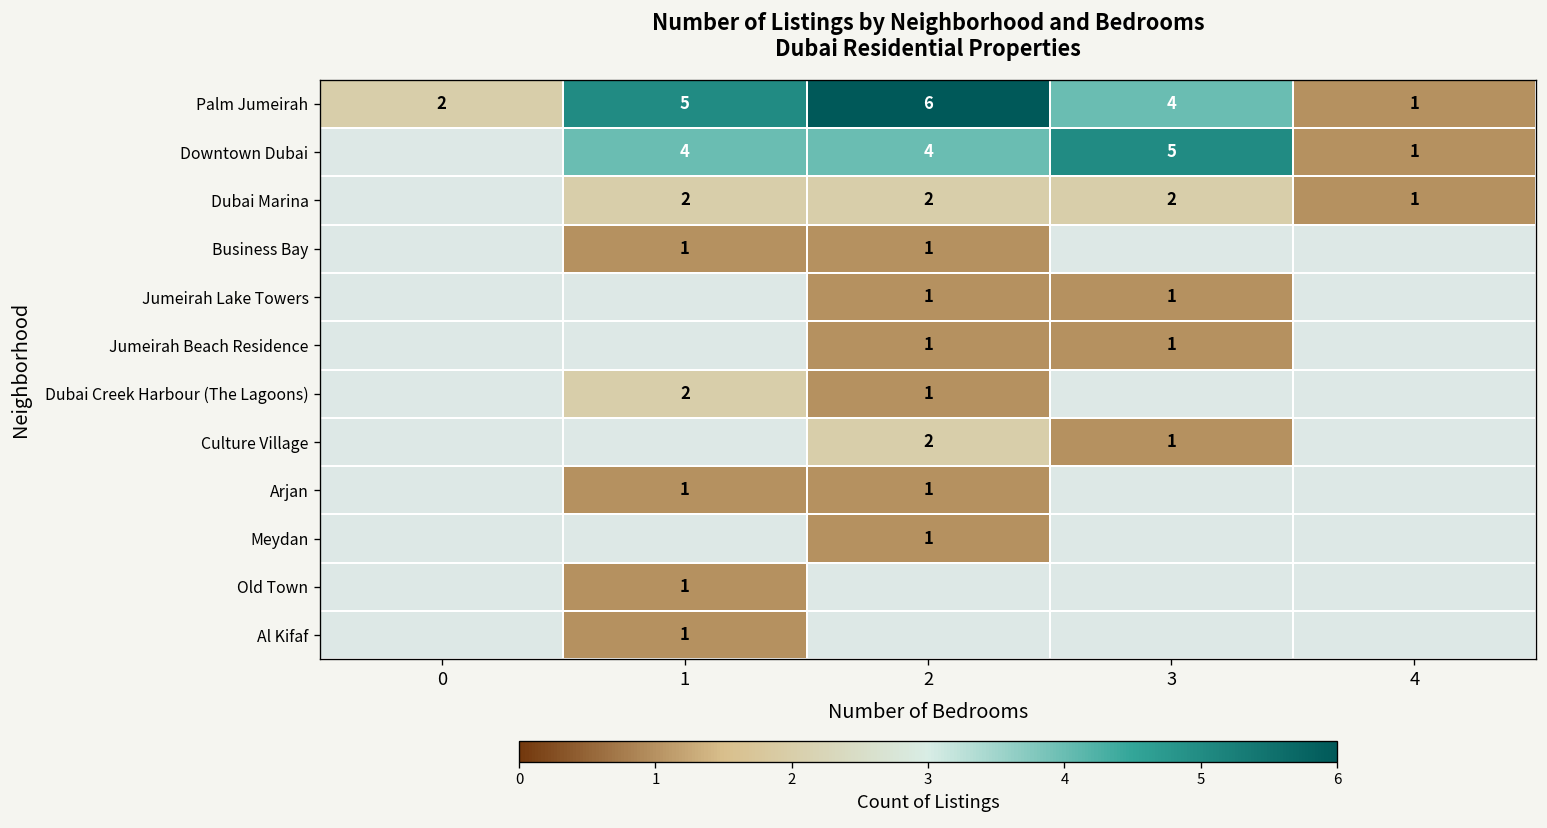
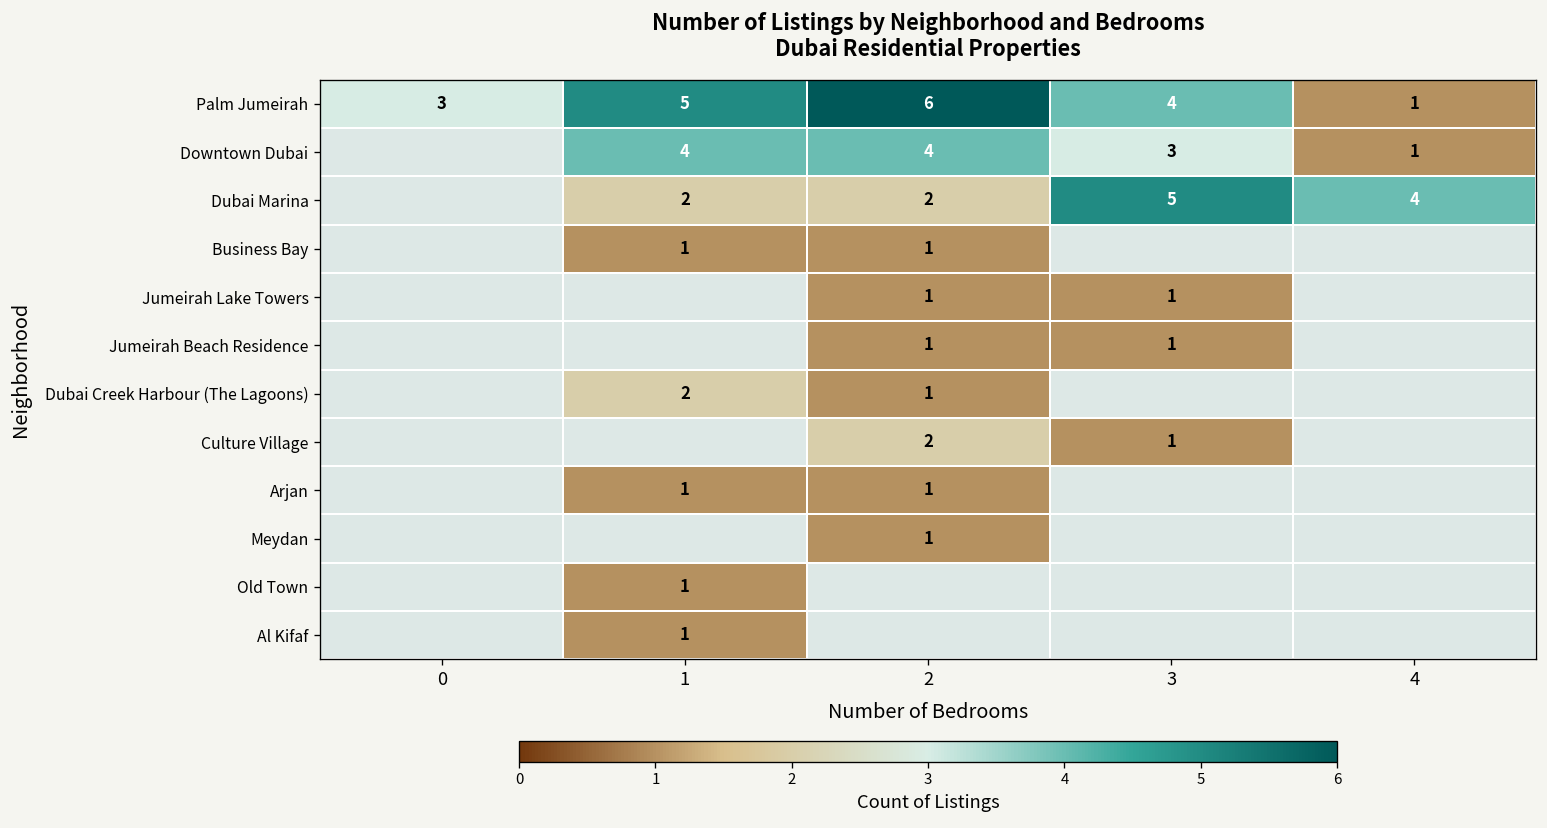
Palm Jumeirah, 0: 2 -> 3
Downtown Dubai, 3: 5 -> 3
Dubai Marina, 3: 2 -> 5
Dubai Marina, 4: 1 -> 4
